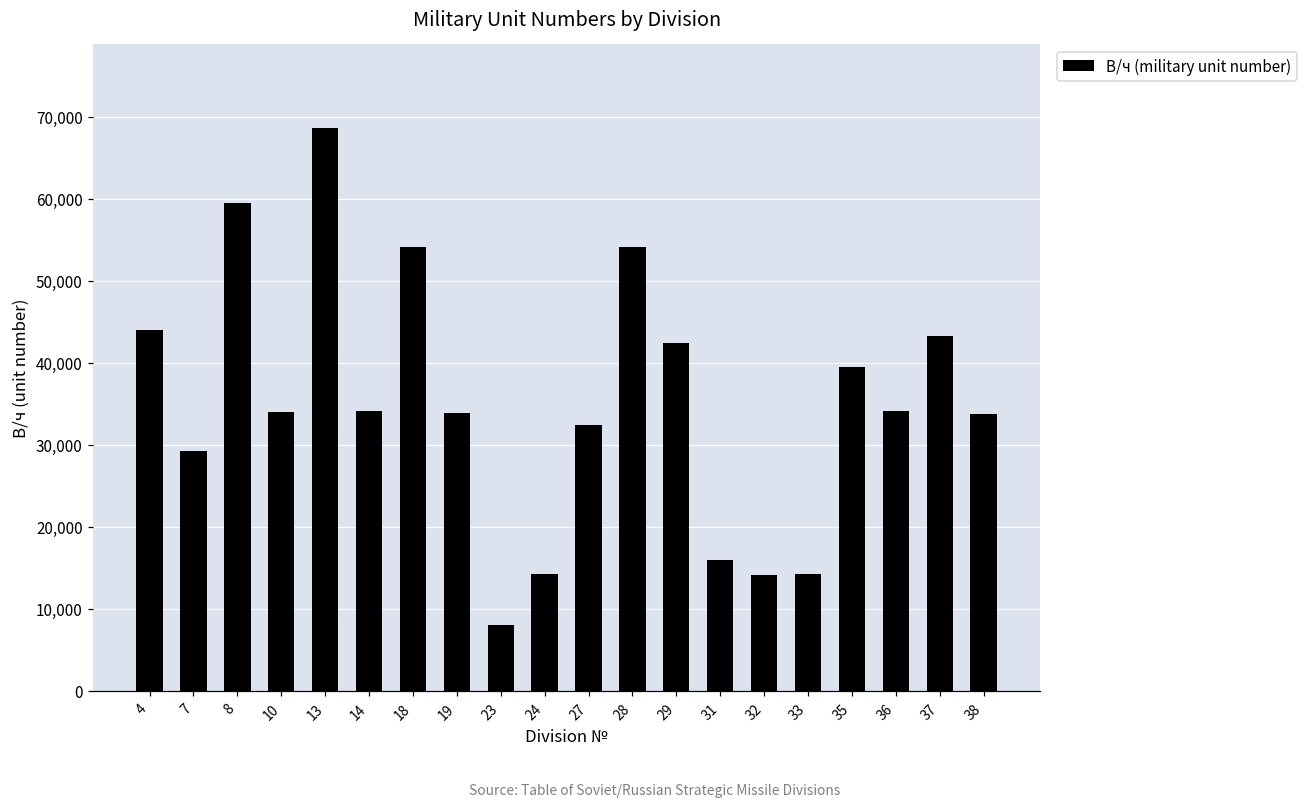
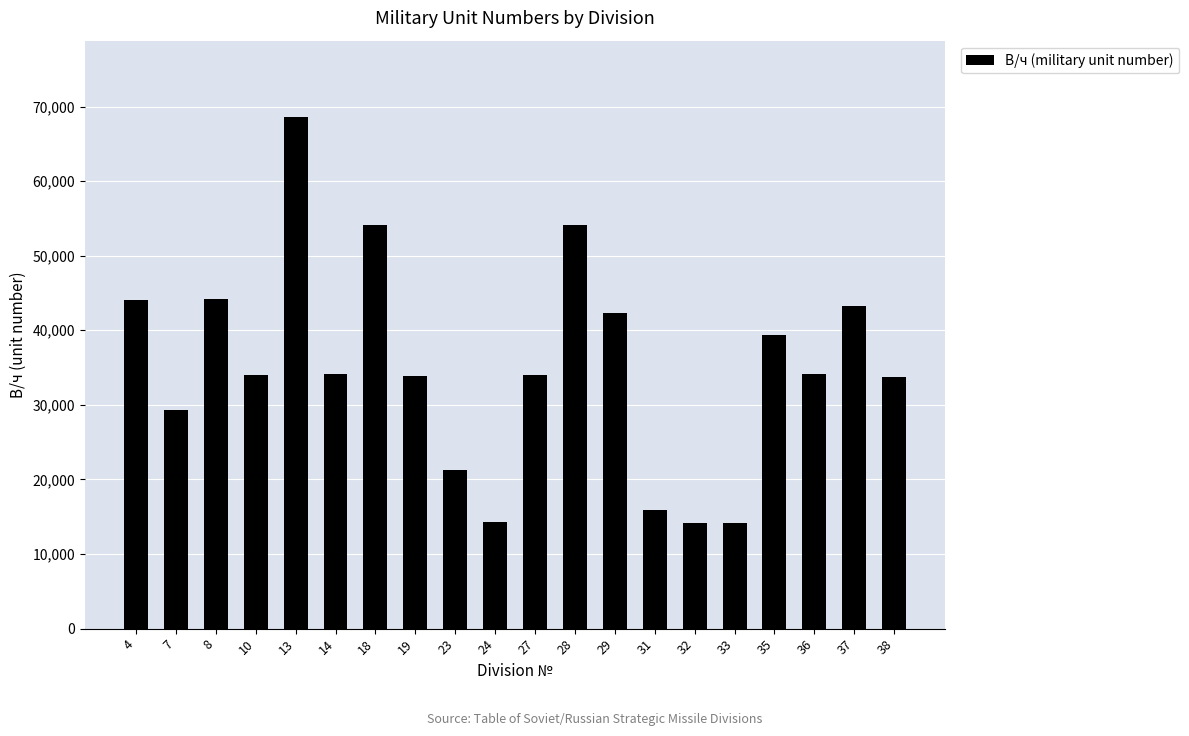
8: 59,000 -> 44,000
23: 8,000 -> 21,000
27: 32,000 -> 34,000
